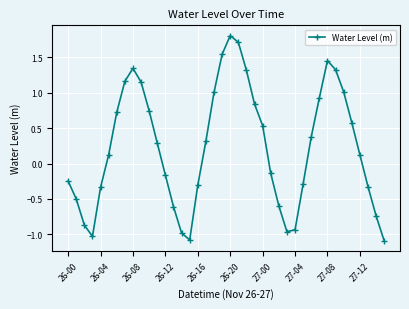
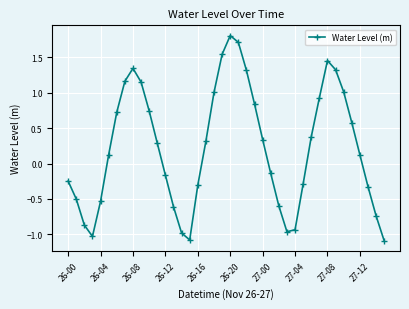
26-04: -0.3 -> -0.5
27-00: 0.5 -> 0.3
